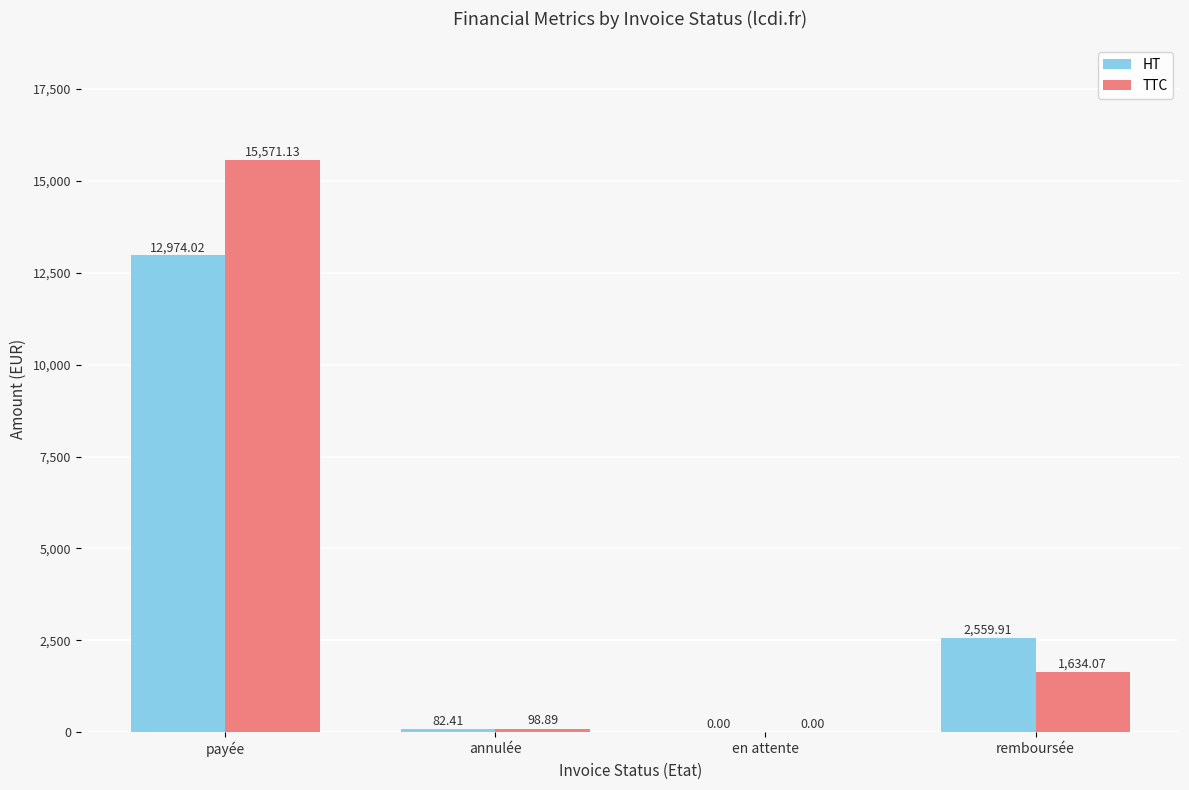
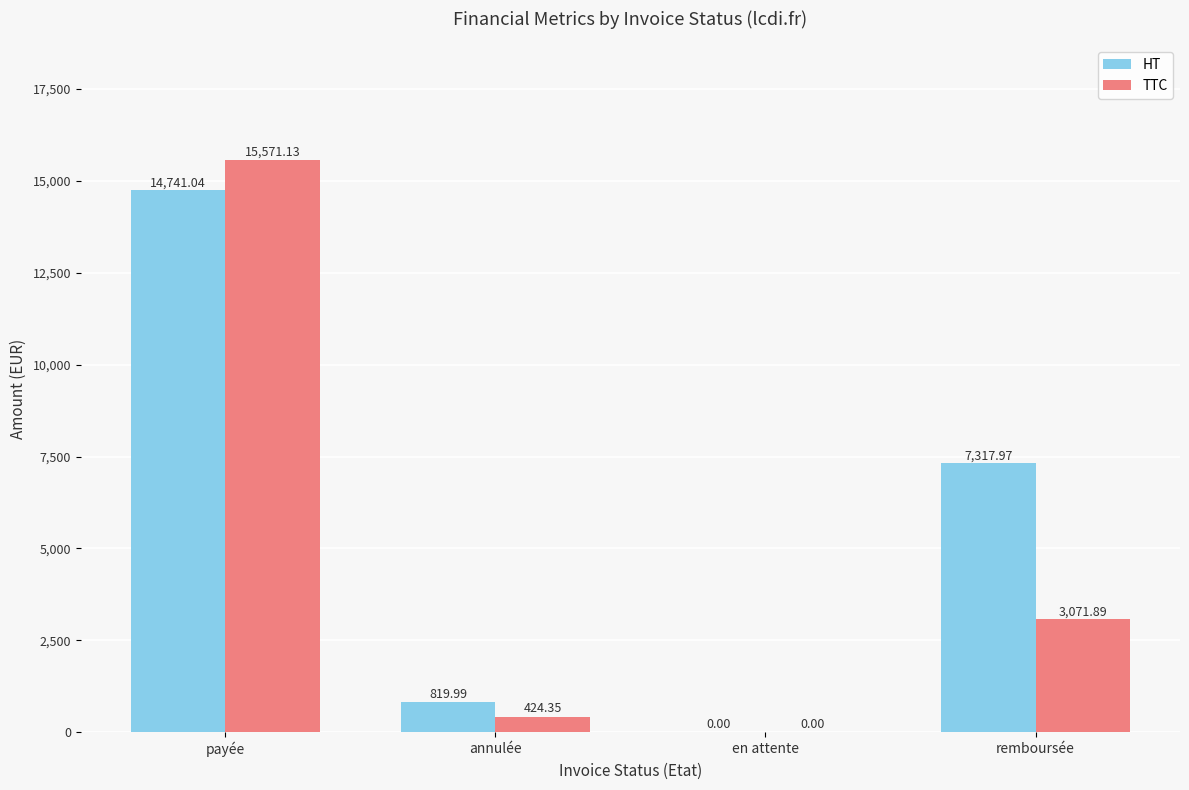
HT, payée: 12,974.02 -> 14,741.04
HT, annulée: 82.41 -> 819.99
TTC, annulée: 98.89 -> 424.35
HT, remboursée: 2,559.91 -> 7,317.97
TTC, remboursée: 1,634.07 -> 3,071.89
